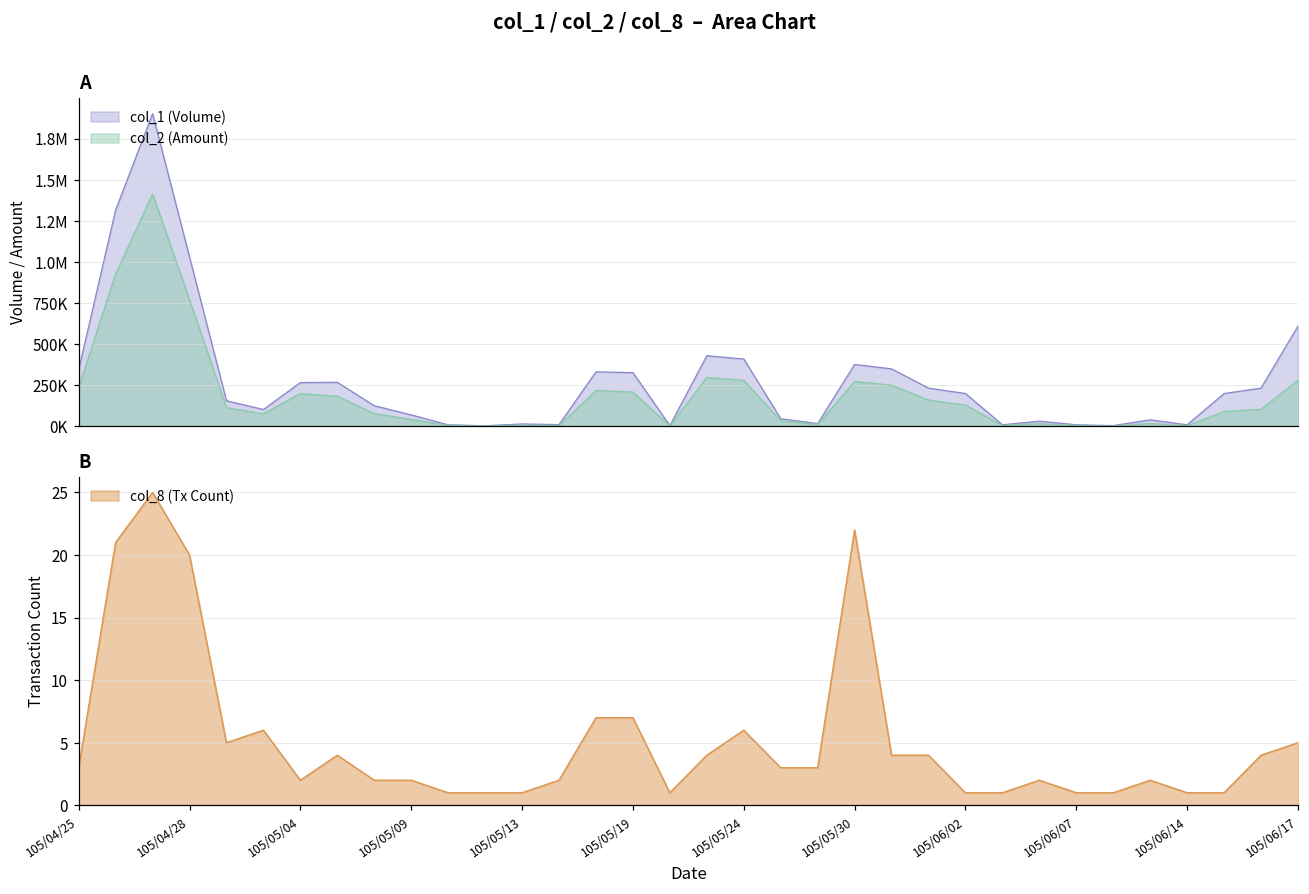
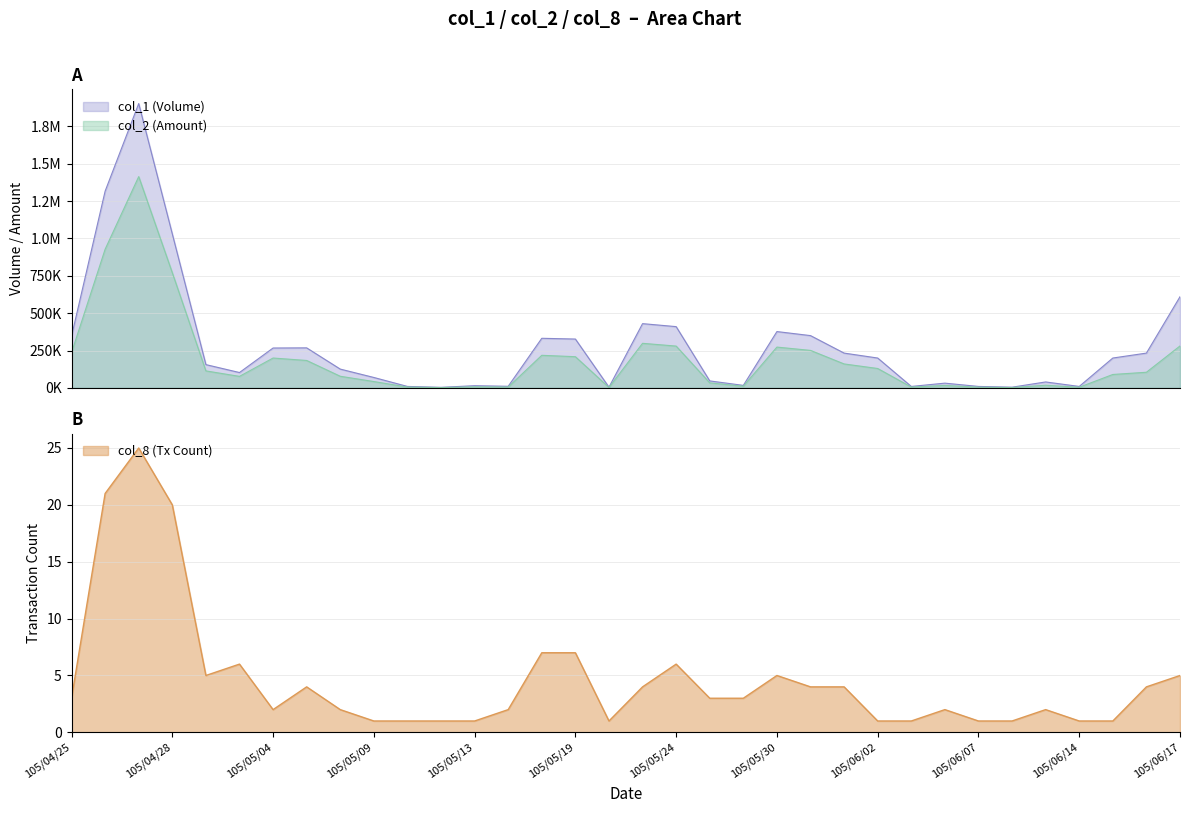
B, 105/05/09: 2 -> 1
B, 105/05/30: 22 -> 5
